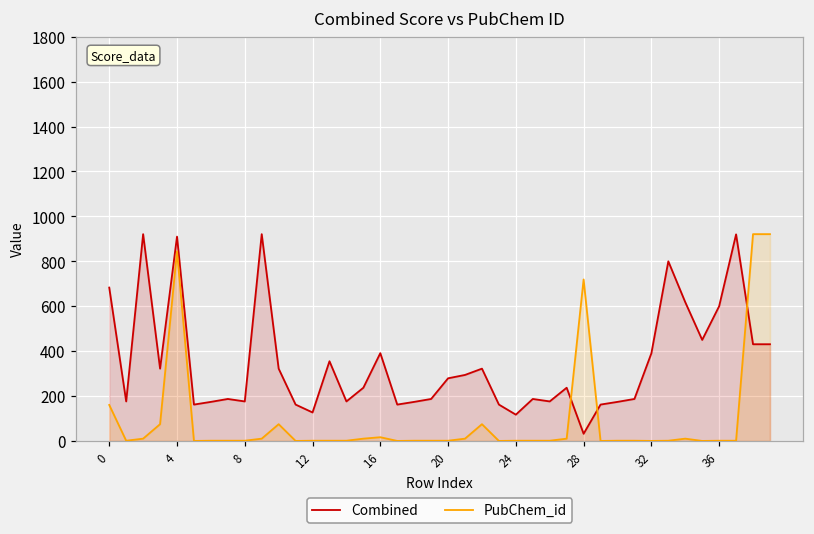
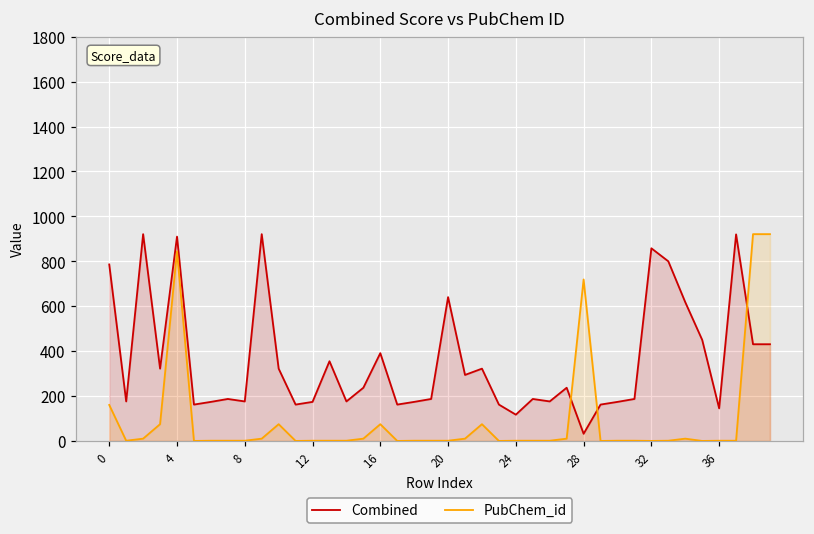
Combined, 0: 680 -> 790
Combined, 12: 130 -> 170
PubChem_id, 16: 20 -> 70
Combined, 20: 280 -> 640
Combined, 32: 390 -> 860
Combined, 36: 600 -> 150
